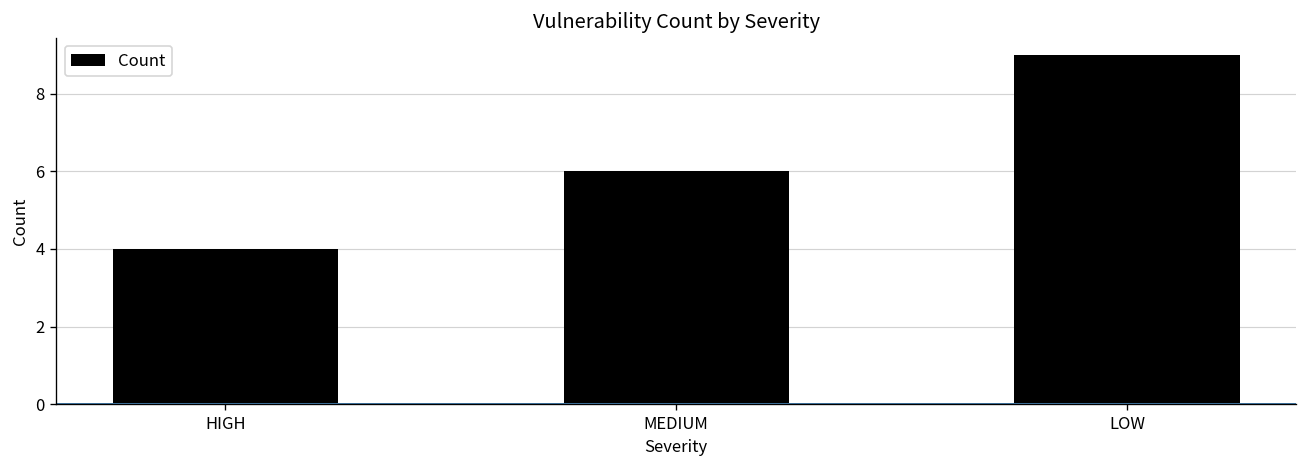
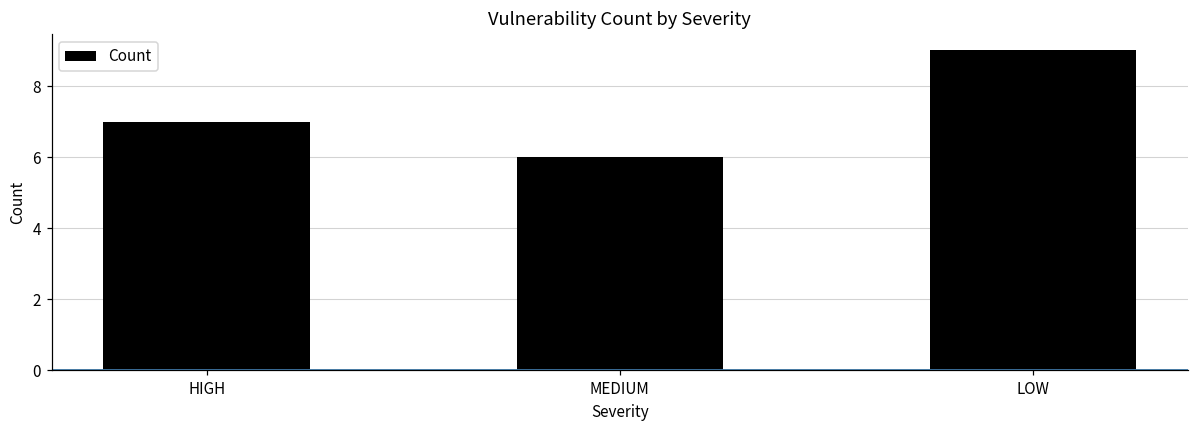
HIGH: 4 -> 7
